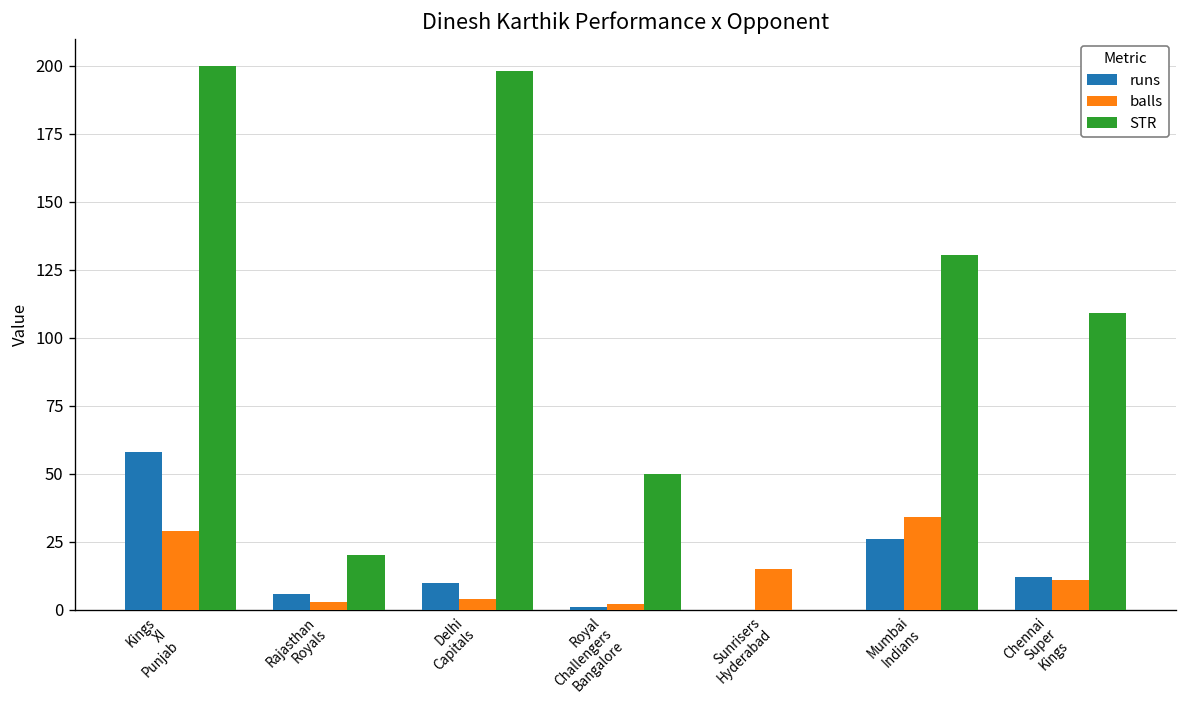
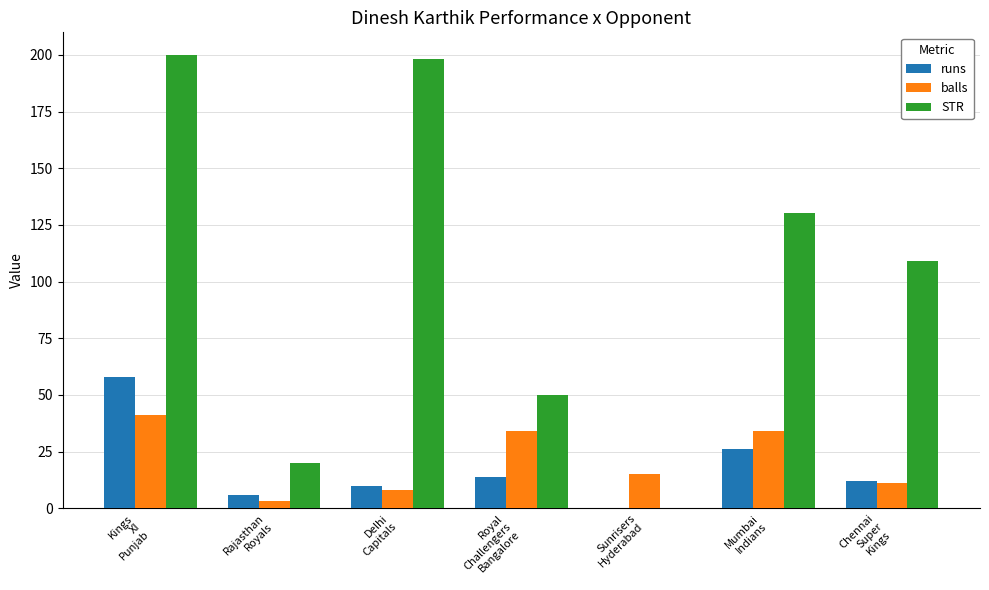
balls, Kings XI Punjab: 29 -> 41
balls, Delhi Capitals: 4 -> 8
runs, Royal Challengers Bangalore: 1 -> 14
balls, Royal Challengers Bangalore: 2 -> 34
